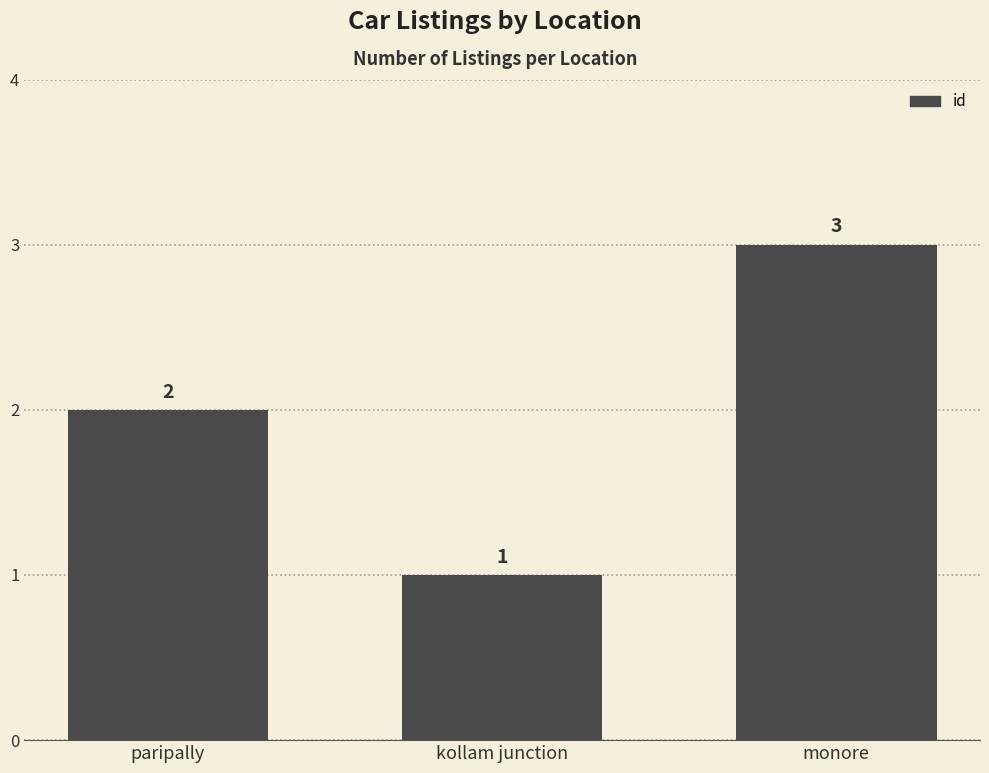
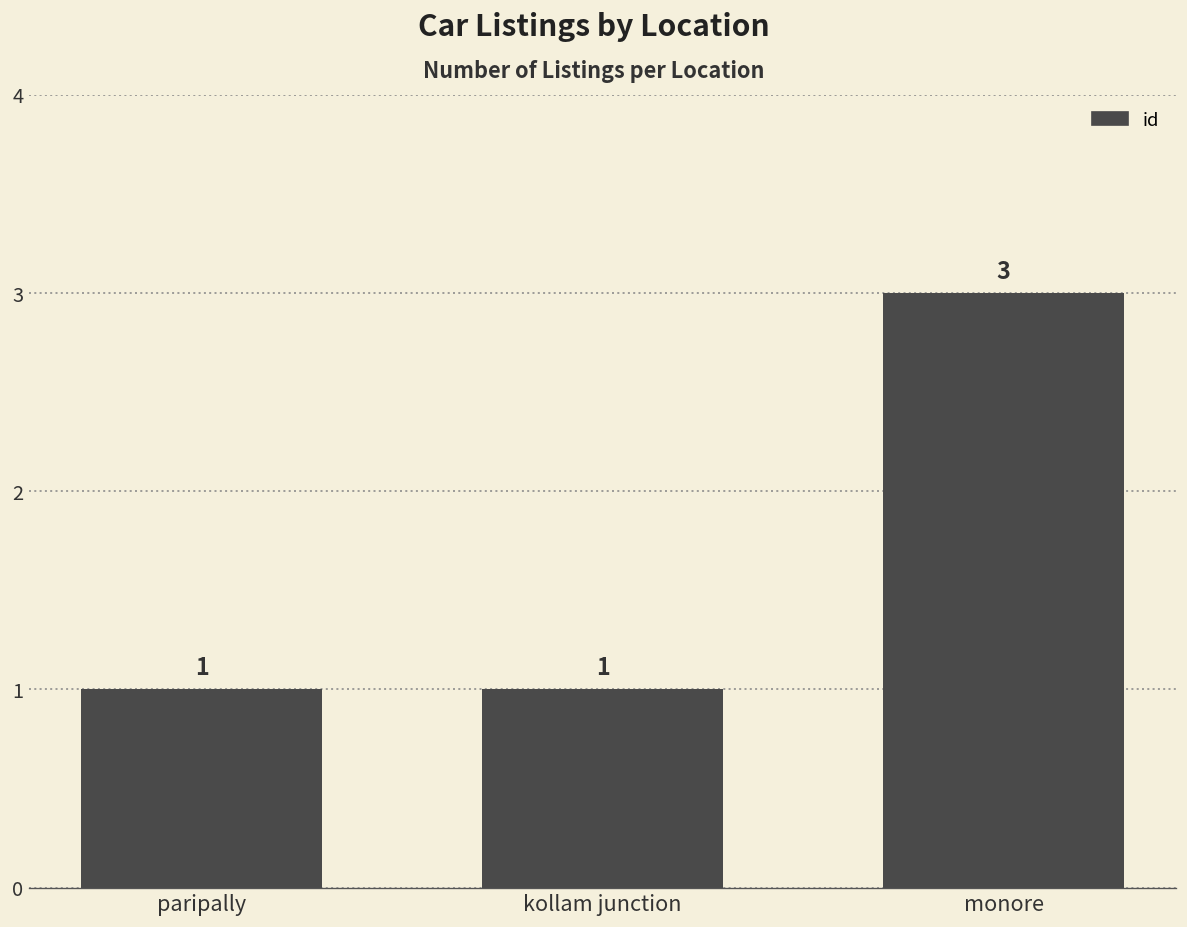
paripally: 2 -> 1
